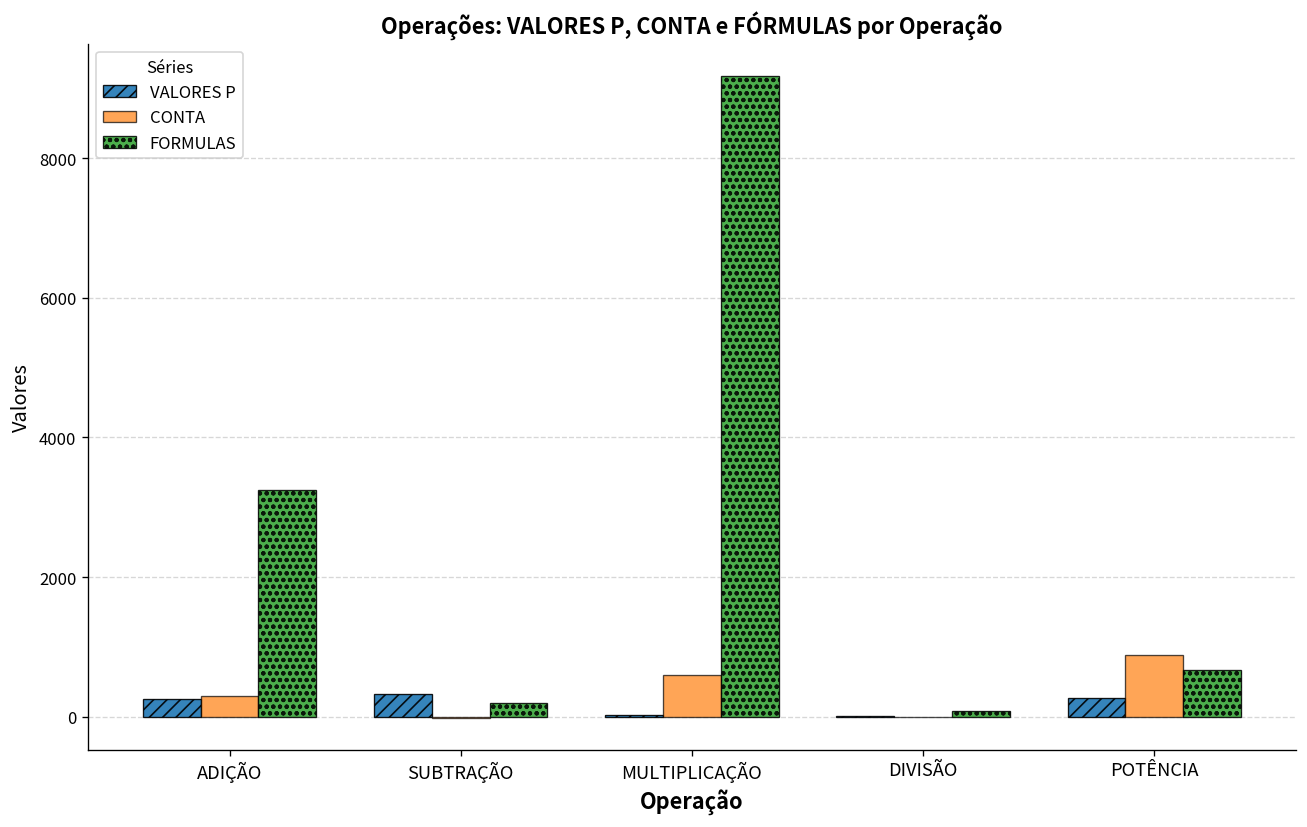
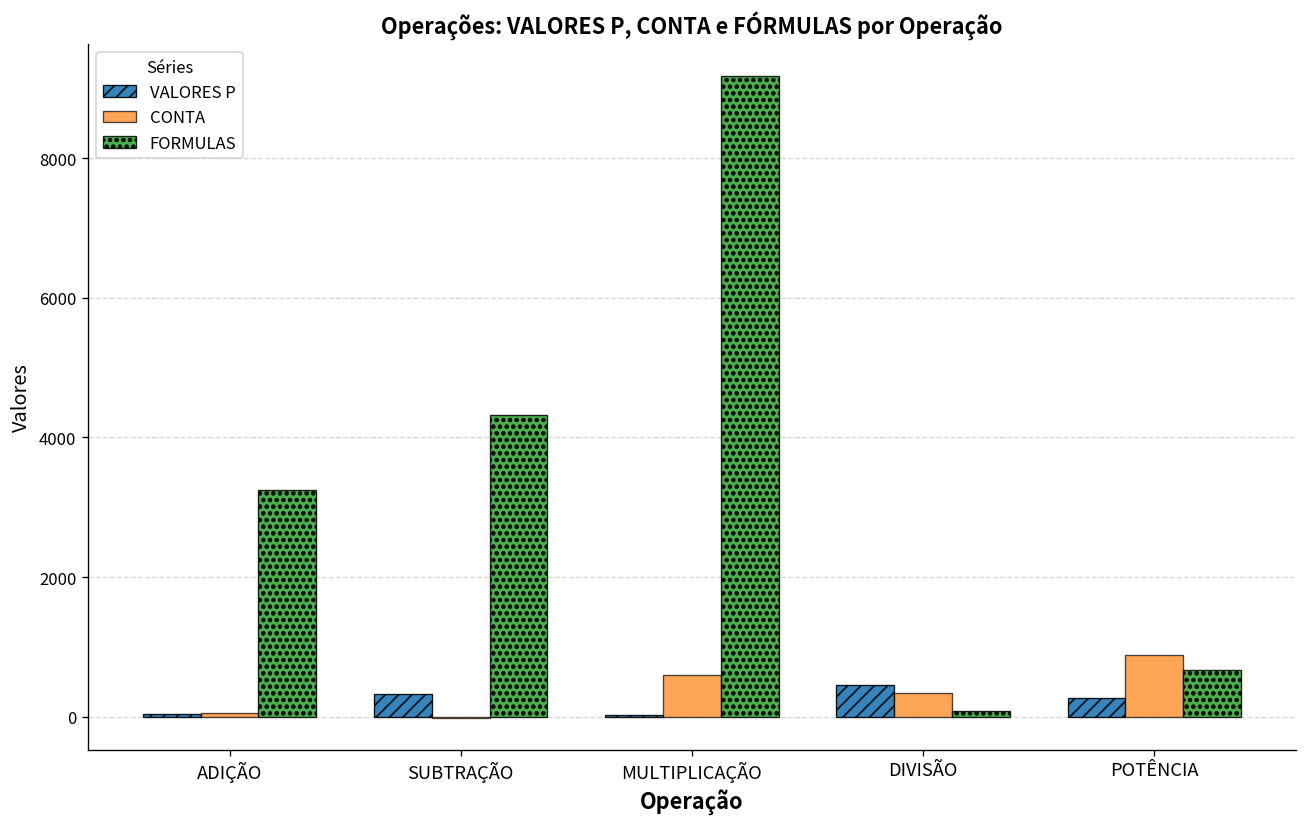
VALORES P, ADIÇÃO: 300 -> 0
CONTA, ADIÇÃO: 300 -> 100
FORMULAS, SUBTRAÇÃO: 200 -> 4300
VALORES P, DIVISÃO: 0 -> 400
CONTA, DIVISÃO: 0 -> 300
